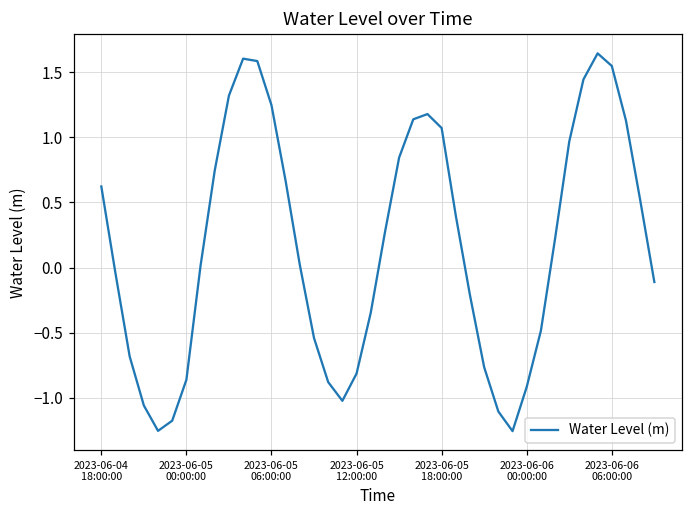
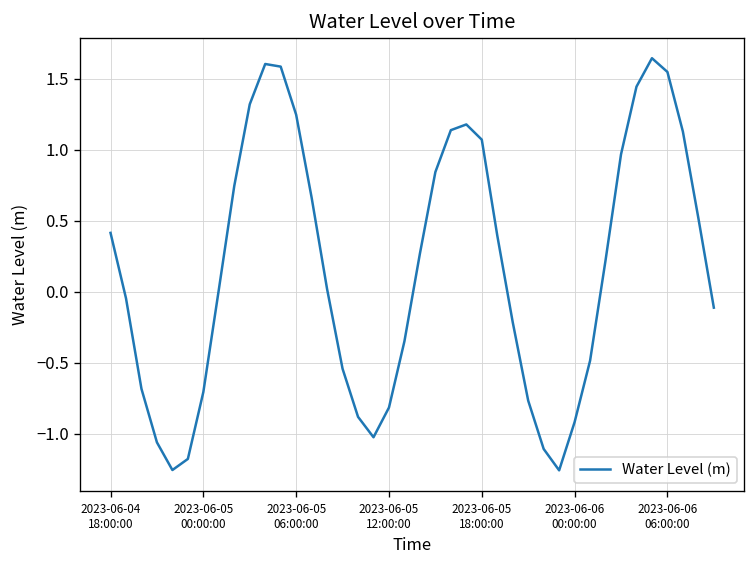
2023-06-04 18:00:00: 0.62 -> 0.42
2023-06-05 00:00:00: -0.86 -> -0.71
